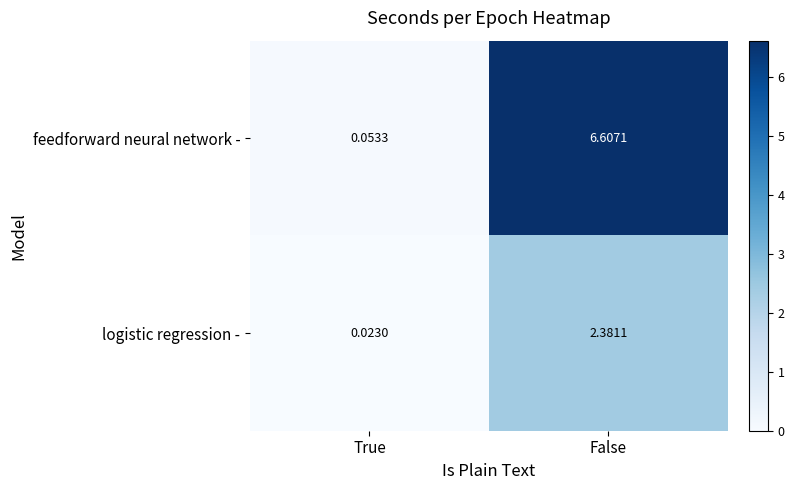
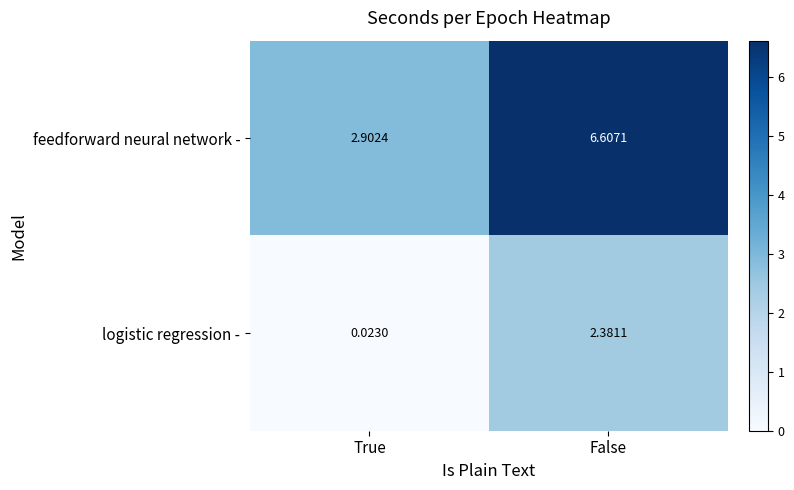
feedforward neural network -, True: 0.0533 -> 2.9024
